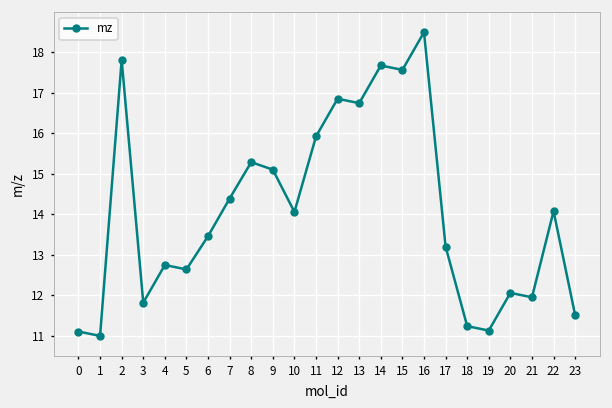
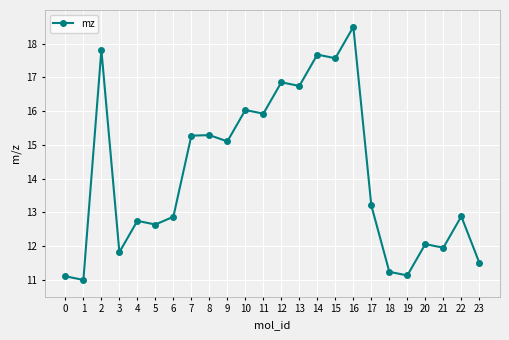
6: 13.5 -> 12.9
7: 14.4 -> 15.3
10: 14.1 -> 16.0
22: 14.1 -> 12.9
